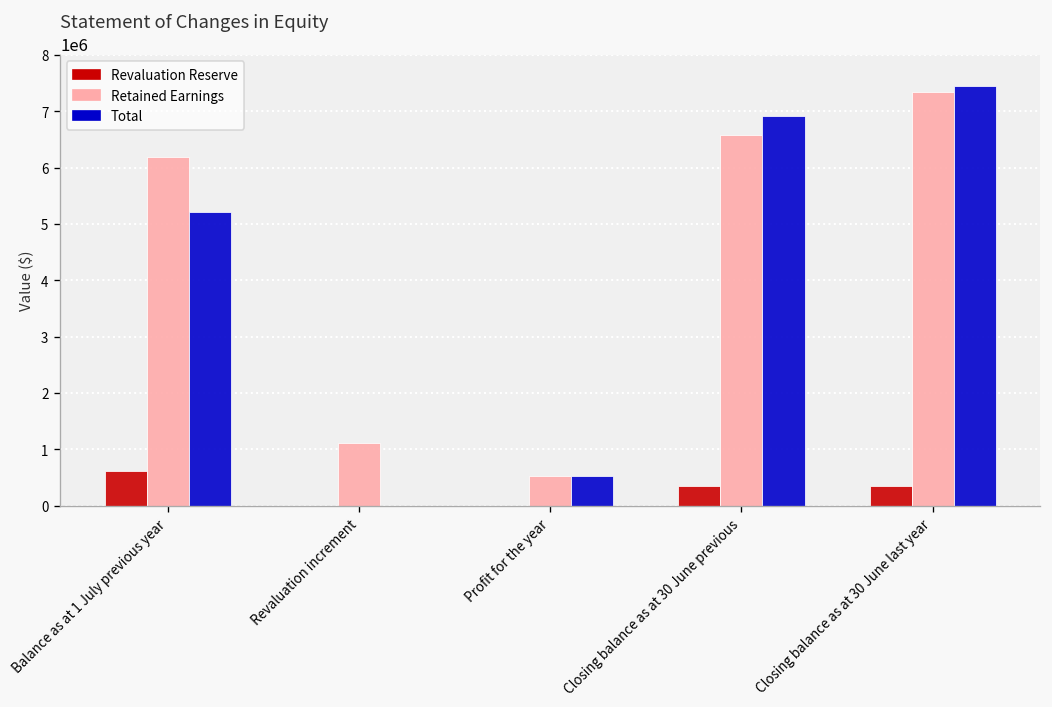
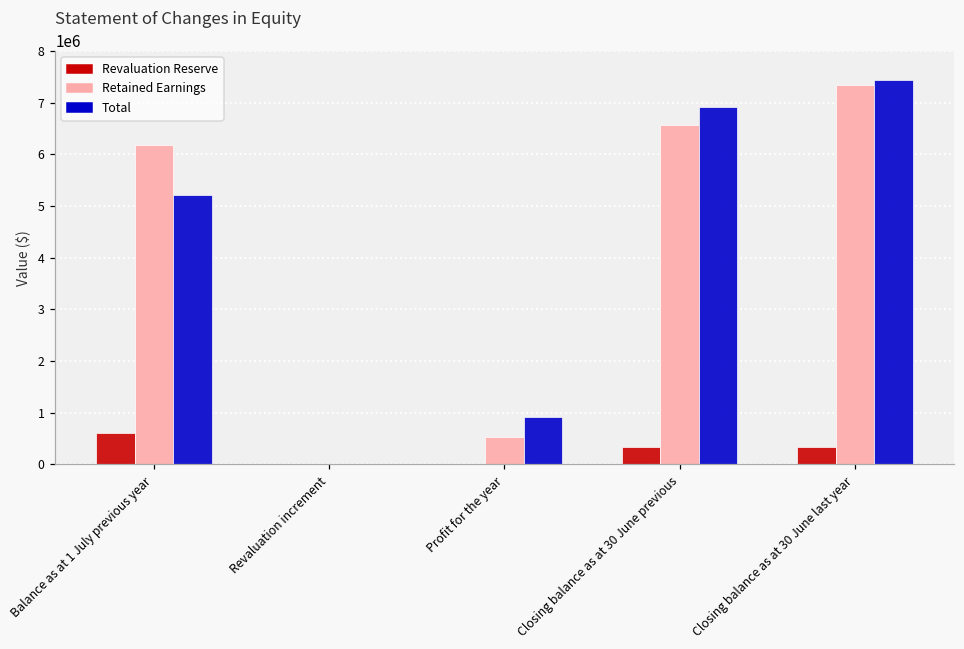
Retained Earnings, Revaluation increment: 1100000 -> 0
Total, Profit for the year: 500000 -> 900000
